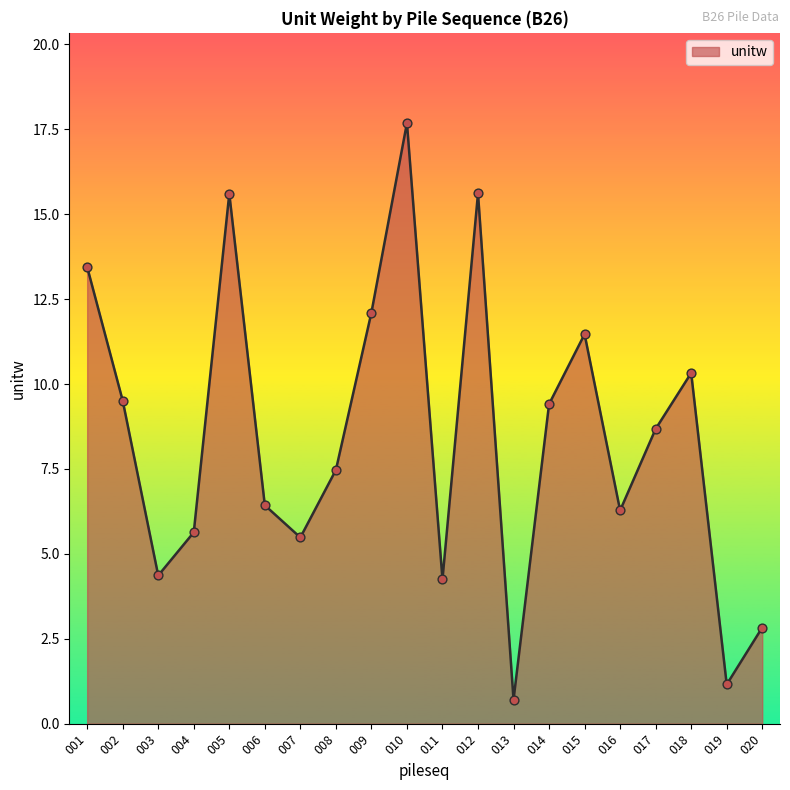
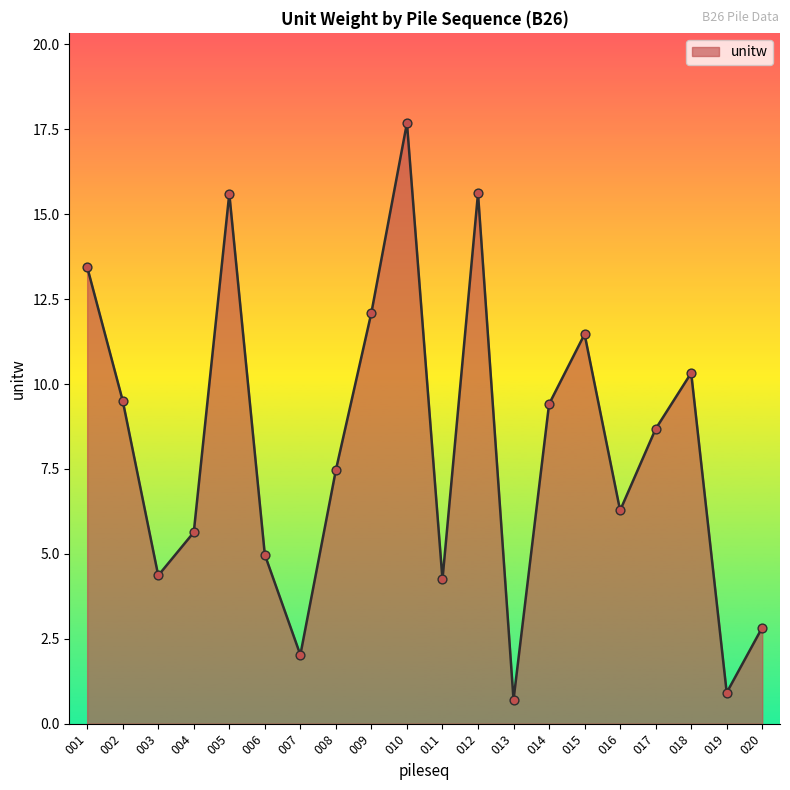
006: 6.4 -> 5.0
007: 5.5 -> 2.0
019: 1.2 -> 0.9
